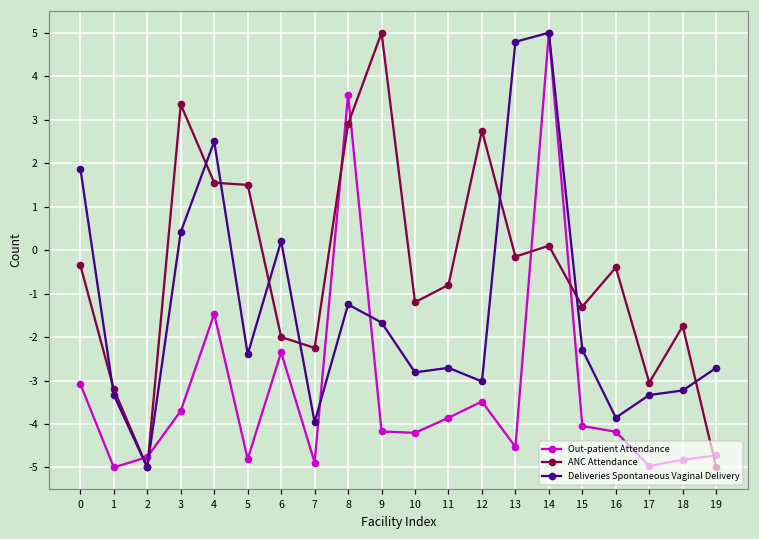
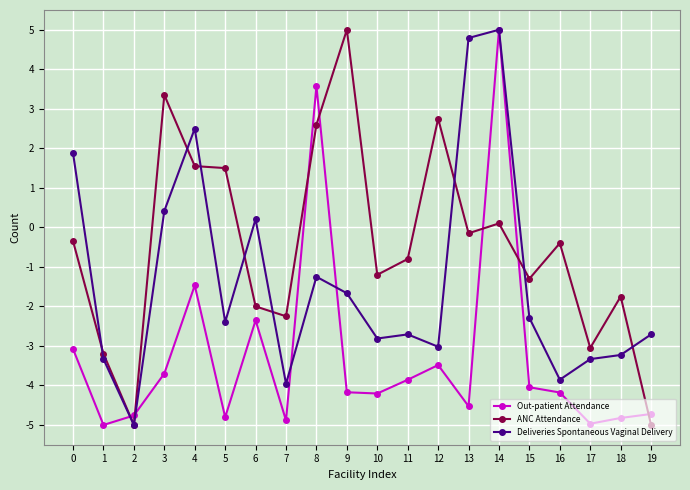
ANC Attendance, 8: 2.9 -> 2.6
